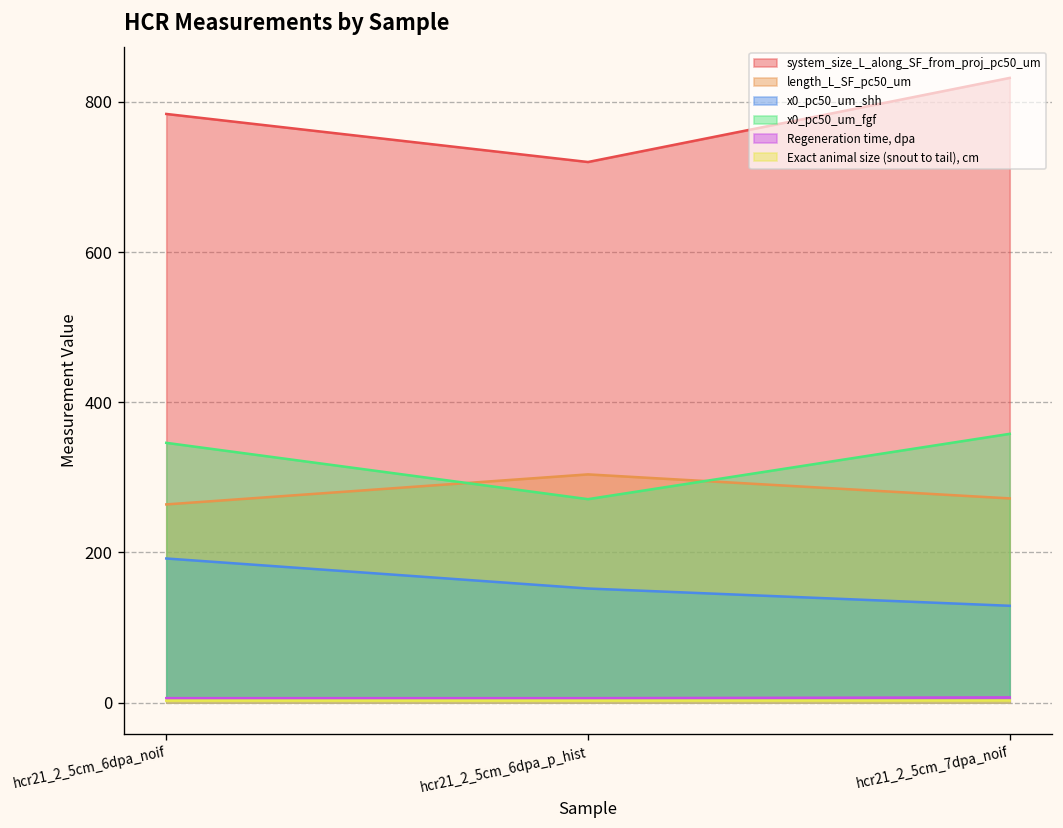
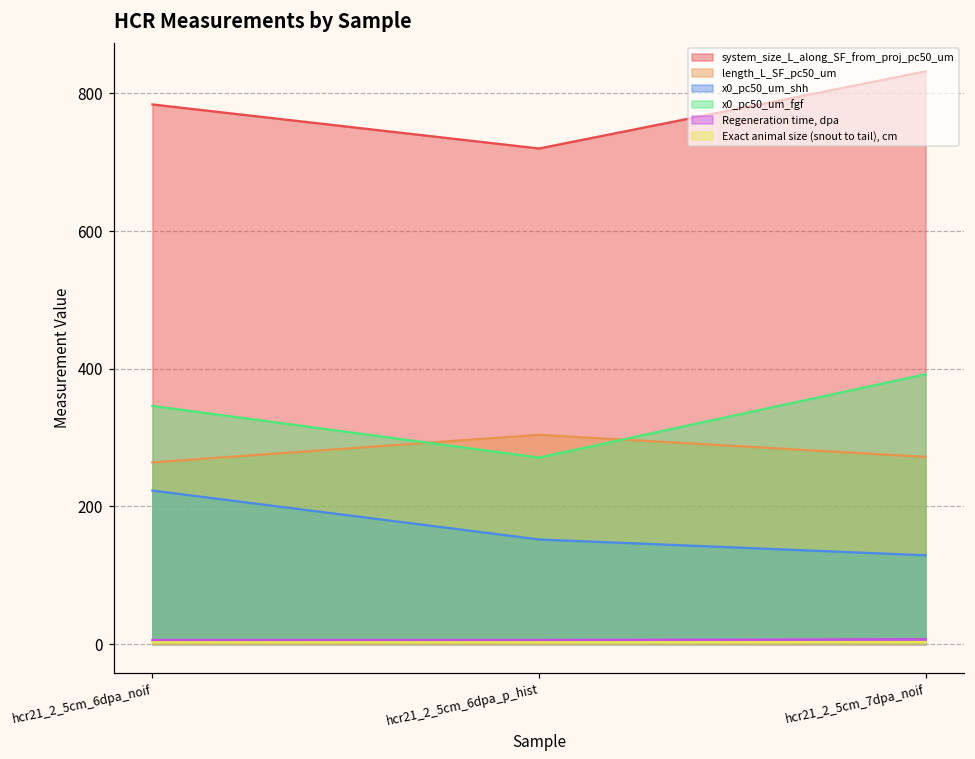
x0_pc50_um_shh, hcr21_2_5cm_6dpa_noif: 190 -> 220
x0_pc50_um_fgf, hcr21_2_5cm_7dpa_noif: 360 -> 390
